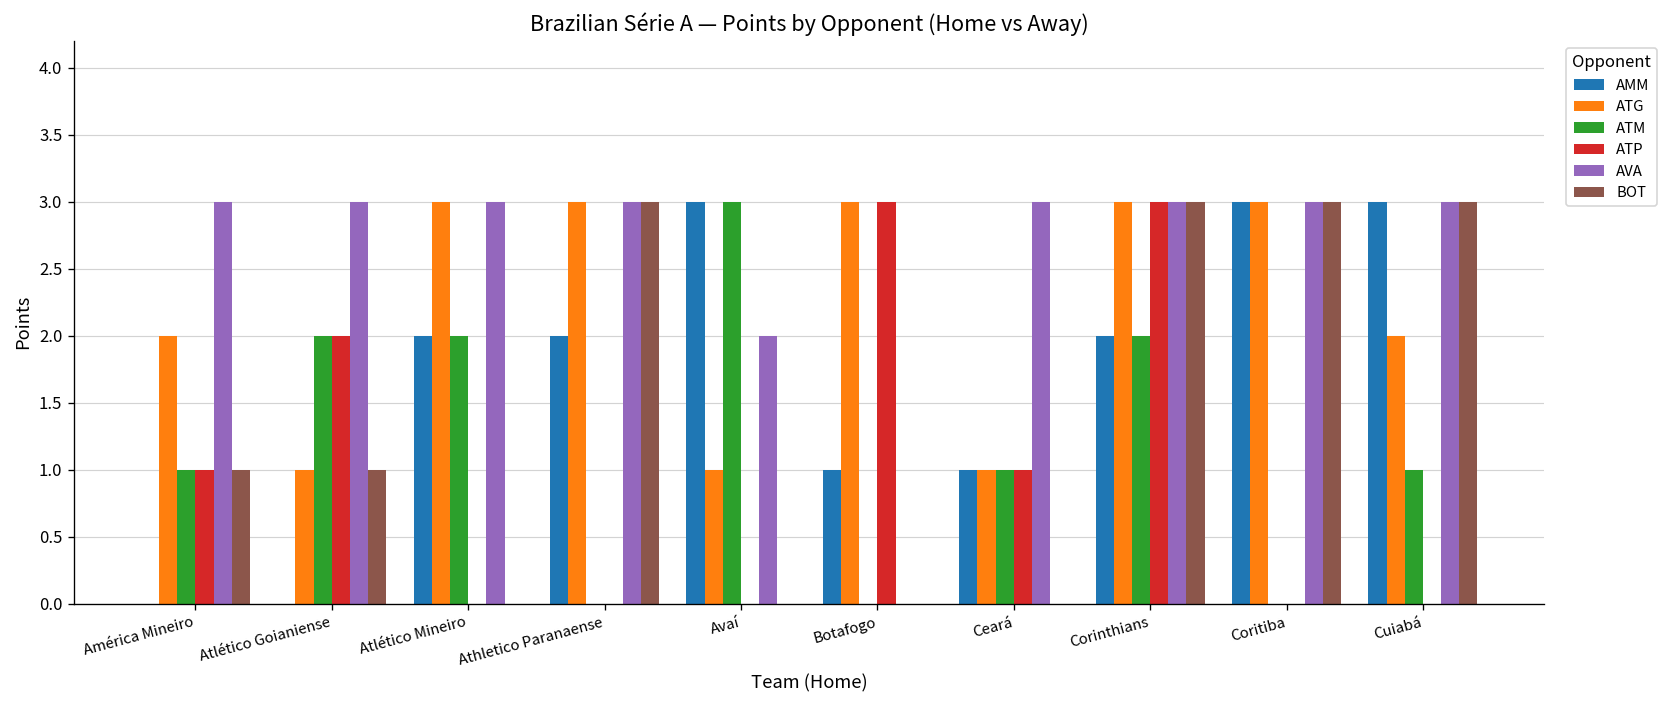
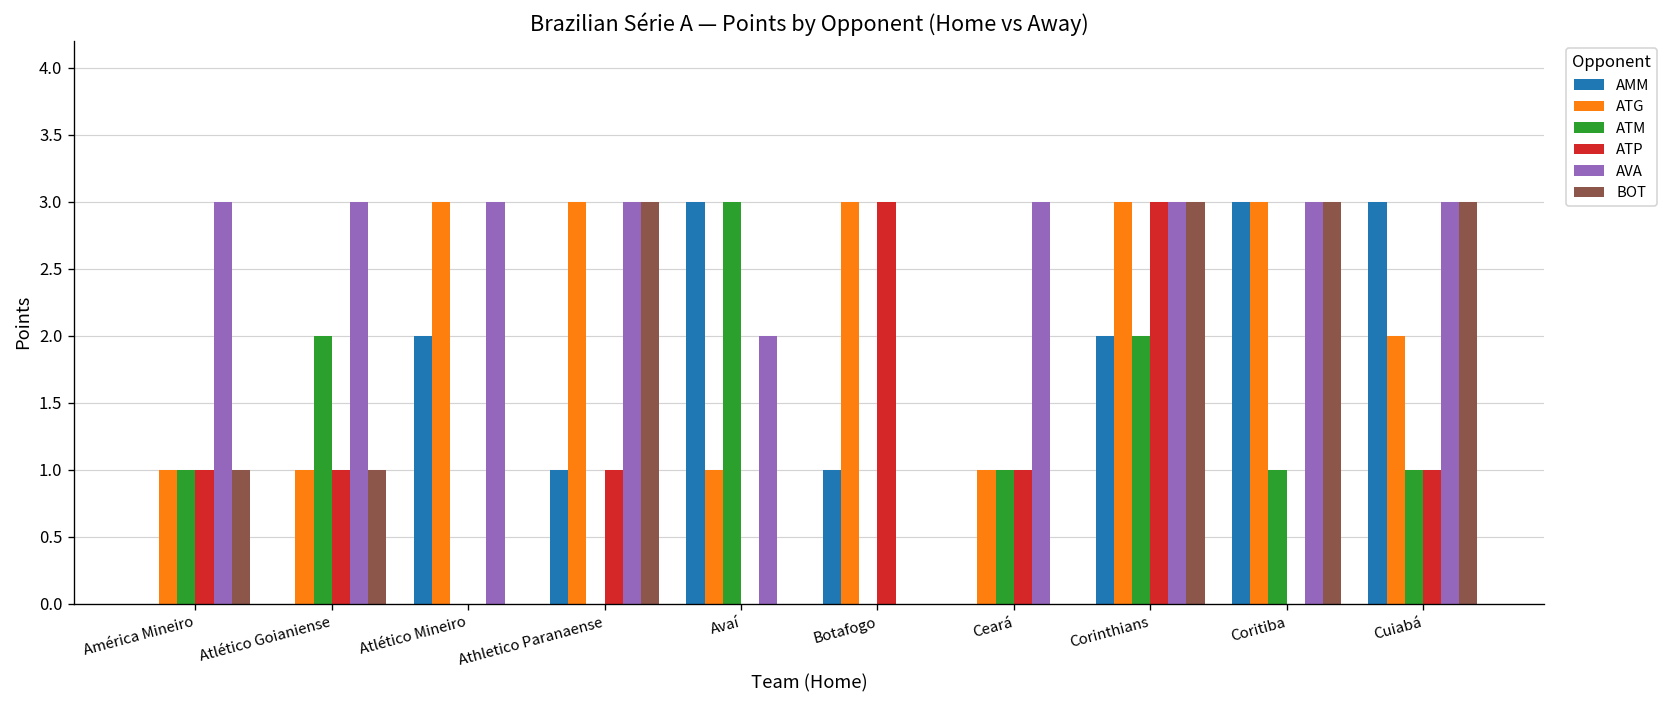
ATG, América Mineiro: 2 -> 1
ATP, Atlético Goianiense: 2 -> 1
ATM, Atlético Mineiro: 2 -> 0
AMM, Athletico Paranaense: 2 -> 1
ATP, Athletico Paranaense: 0 -> 1
AMM, Ceará: 1 -> 0
ATM, Coritiba: 0 -> 1
ATP, Cuiabá: 0 -> 1
